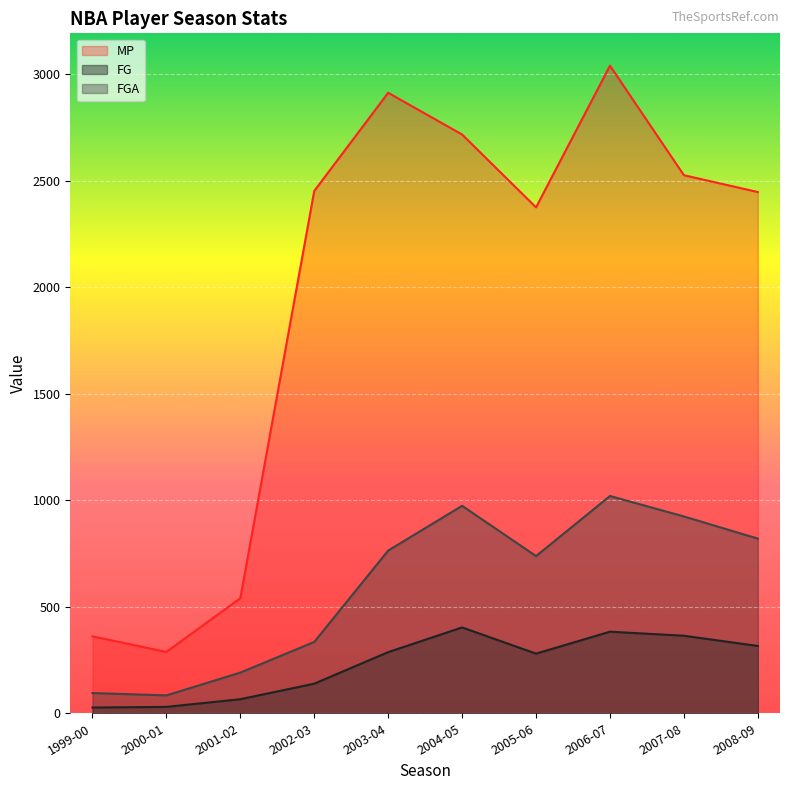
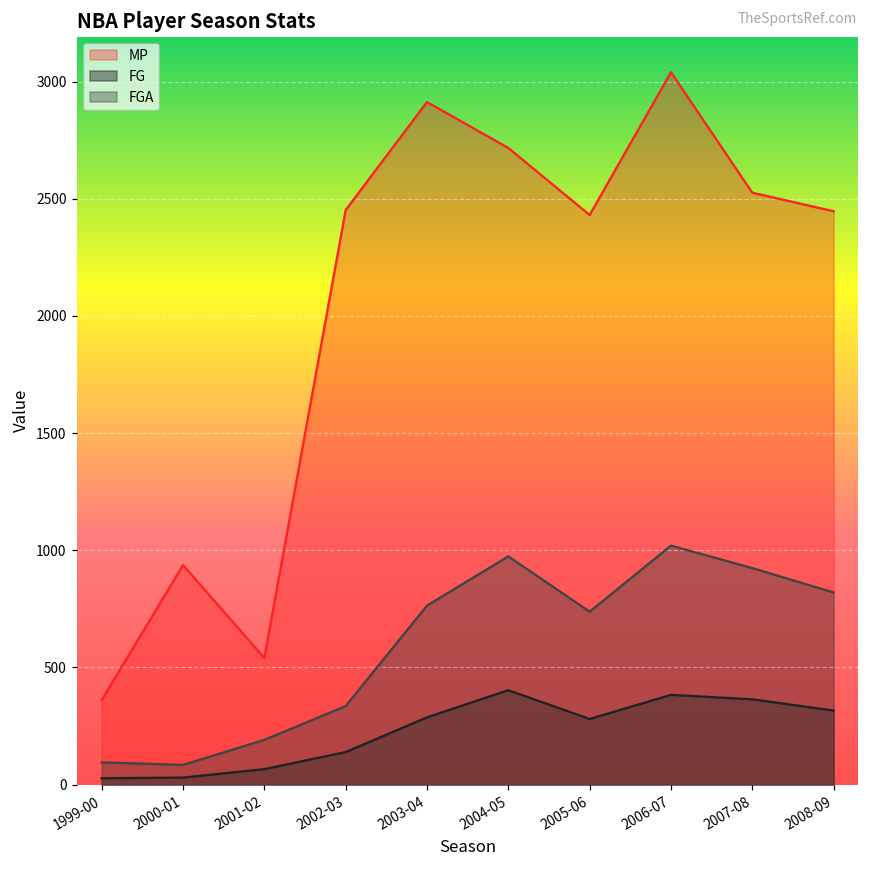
MP, 2000-01: 290 -> 940
MP, 2005-06: 2380 -> 2430
